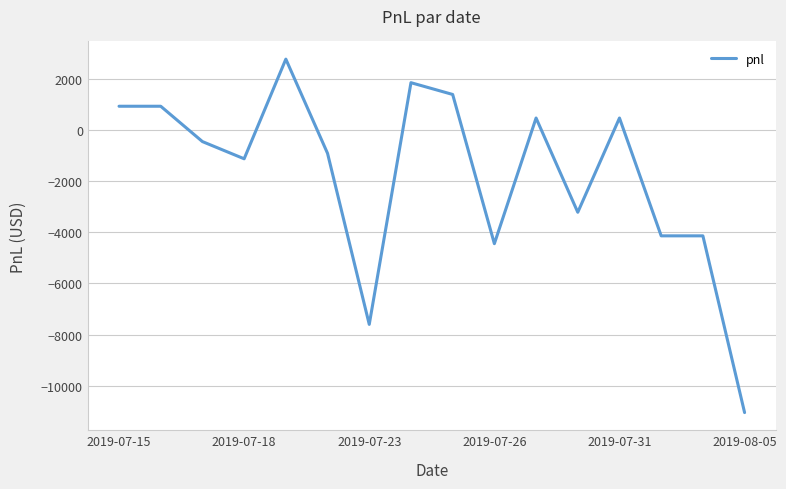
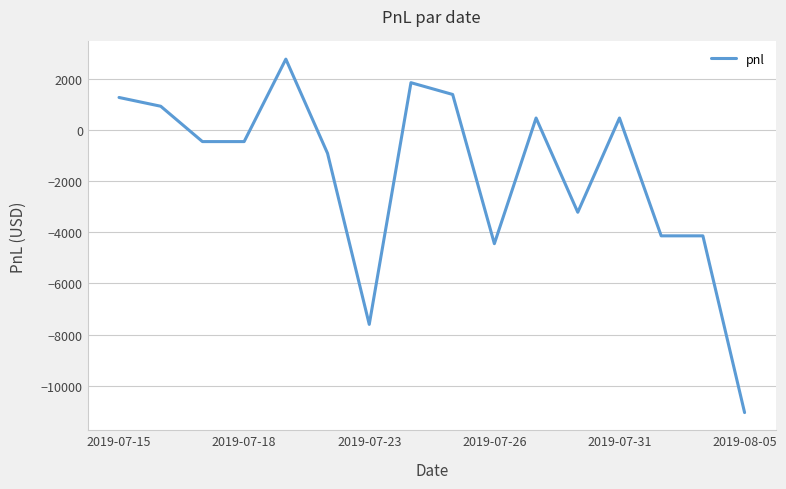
2019-07-15: 900 -> 1300
2019-07-18: -1100 -> -500
